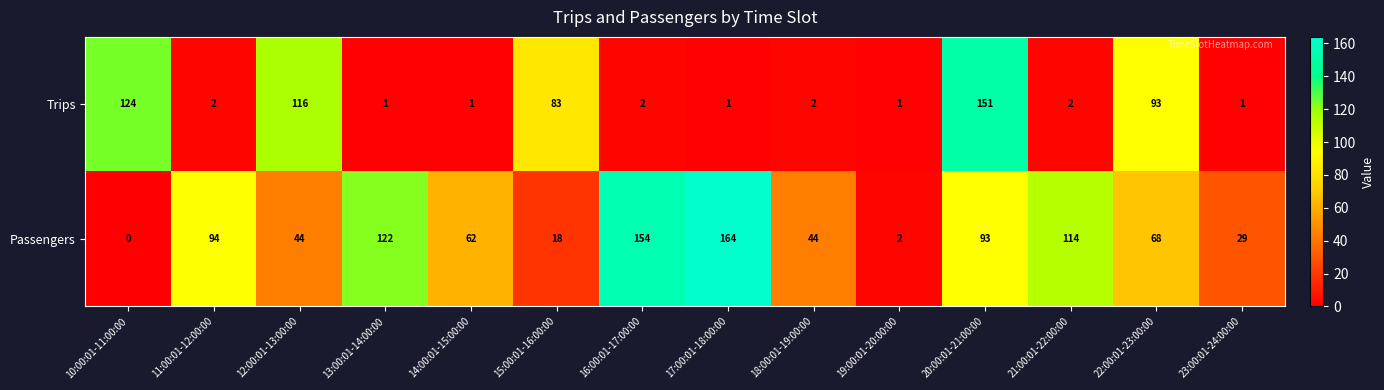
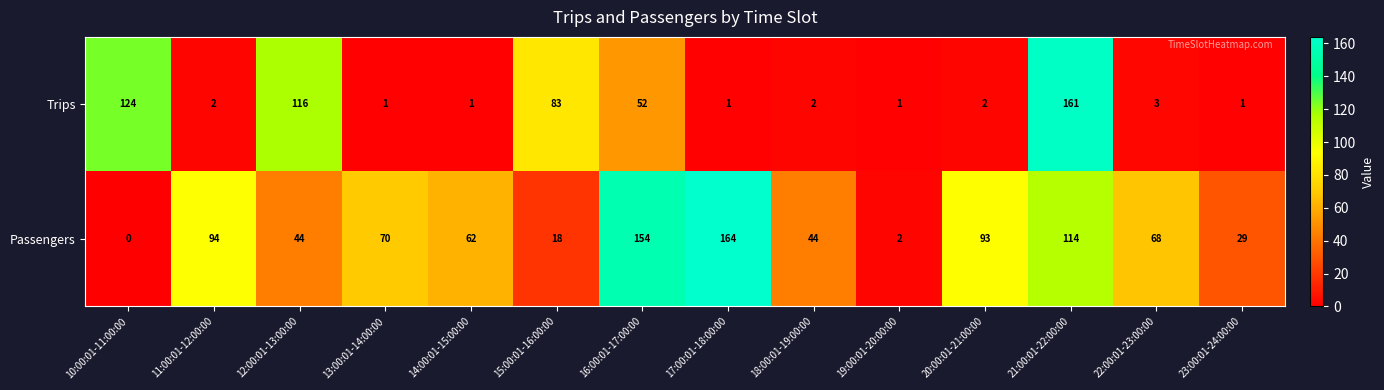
Trips, 16:00:01-17:00:00: 2 -> 52
Trips, 20:00:01-21:00:00: 151 -> 2
Trips, 21:00:01-22:00:00: 2 -> 161
Trips, 22:00:01-23:00:00: 93 -> 3
Passengers, 13:00:01-14:00:00: 122 -> 70
